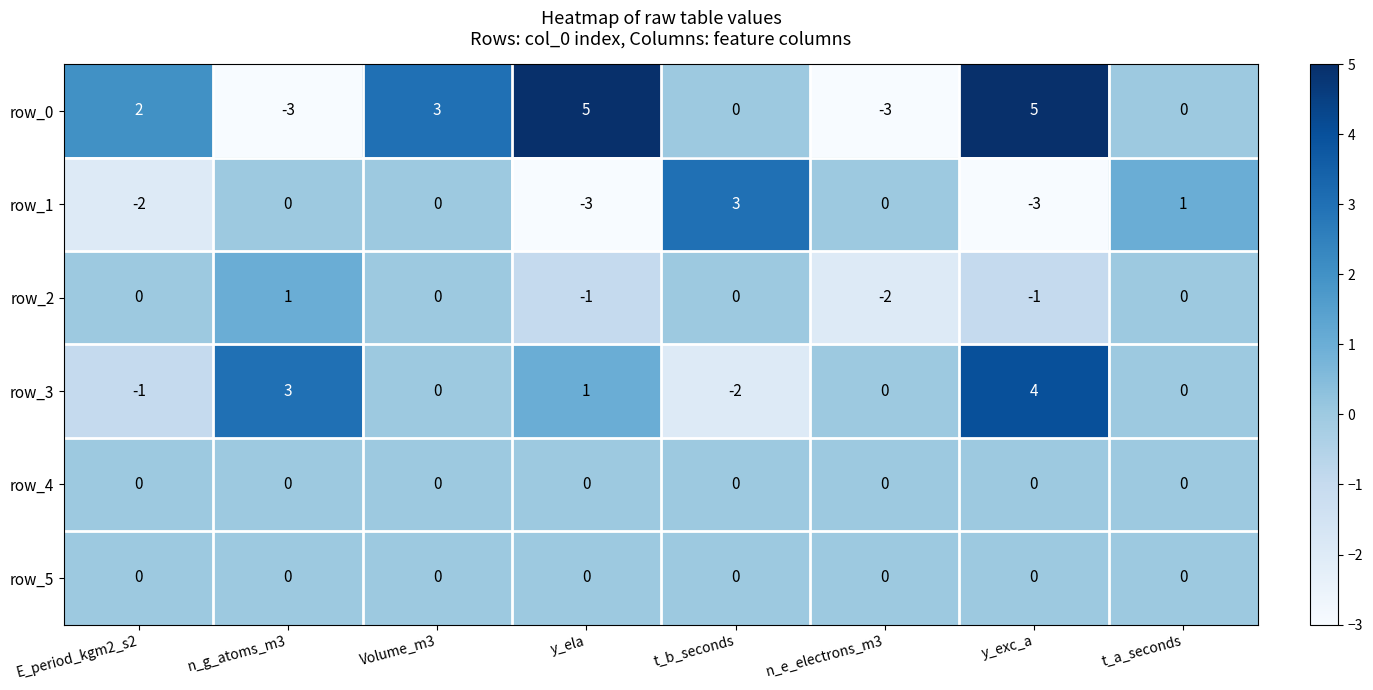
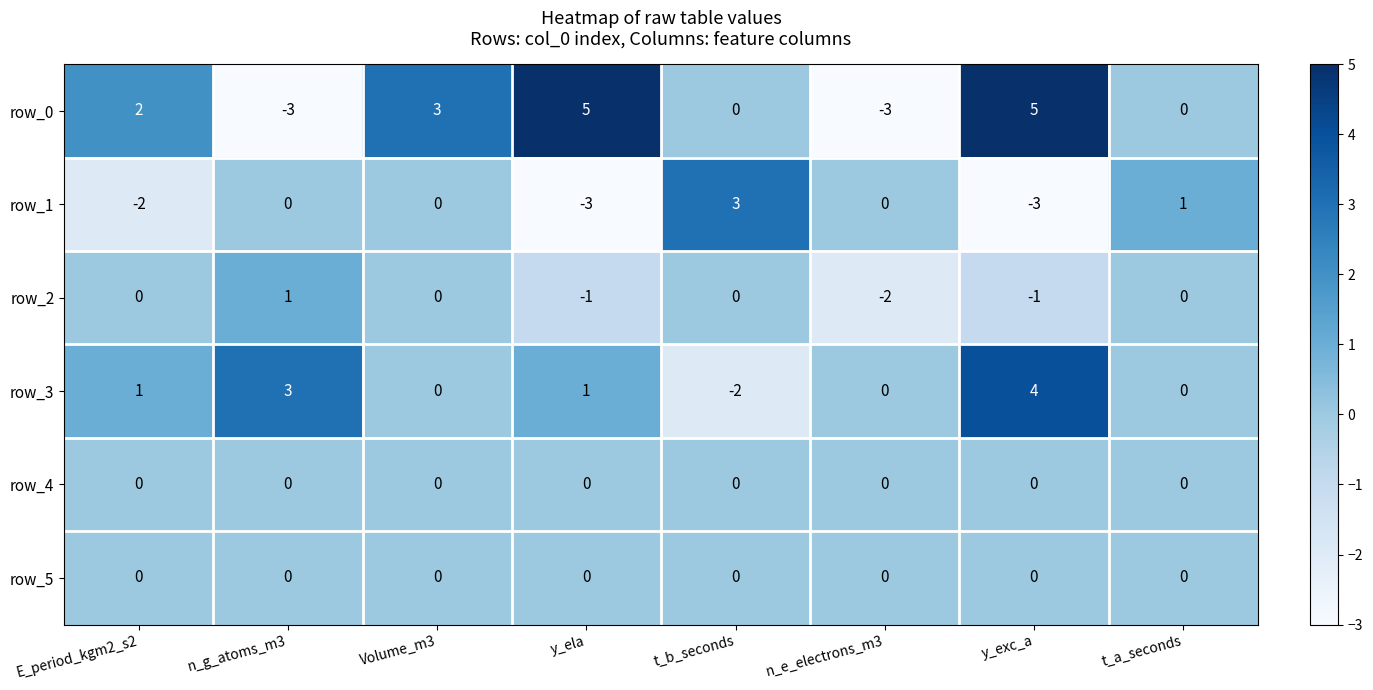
row_3, E_period_kgm2_s2: -1 -> 1
